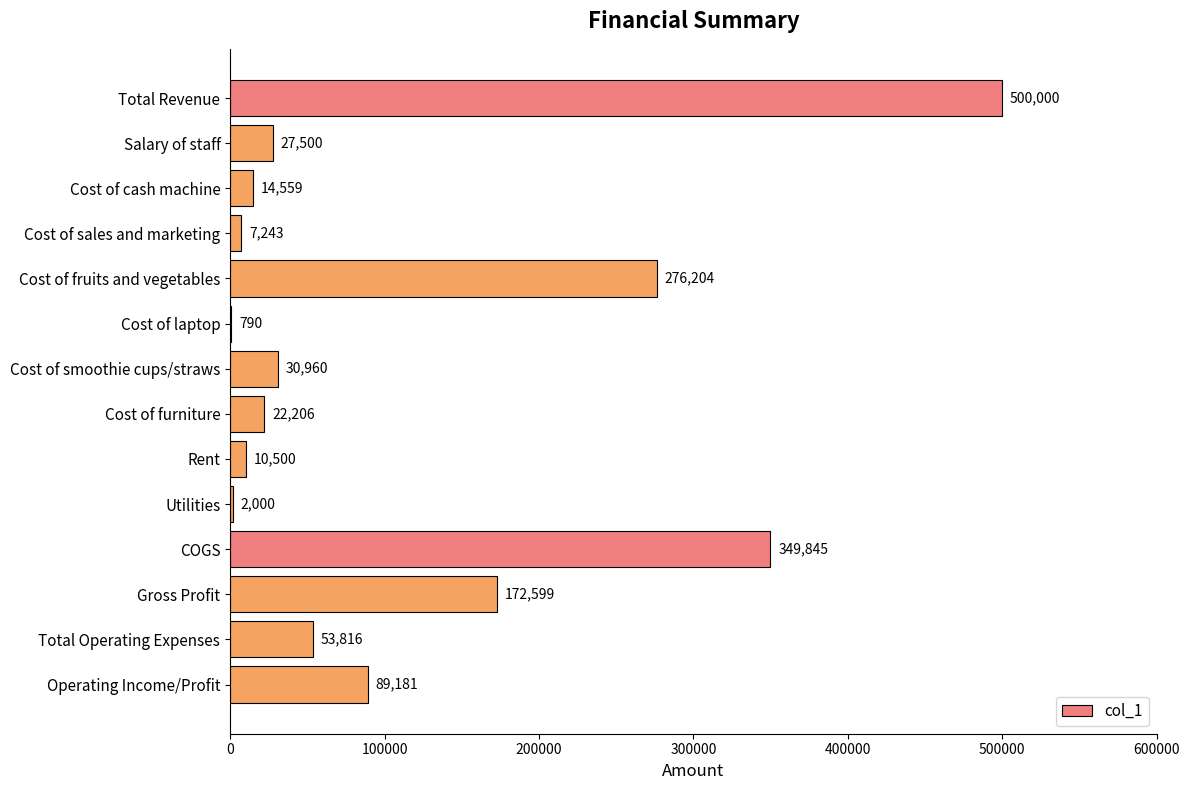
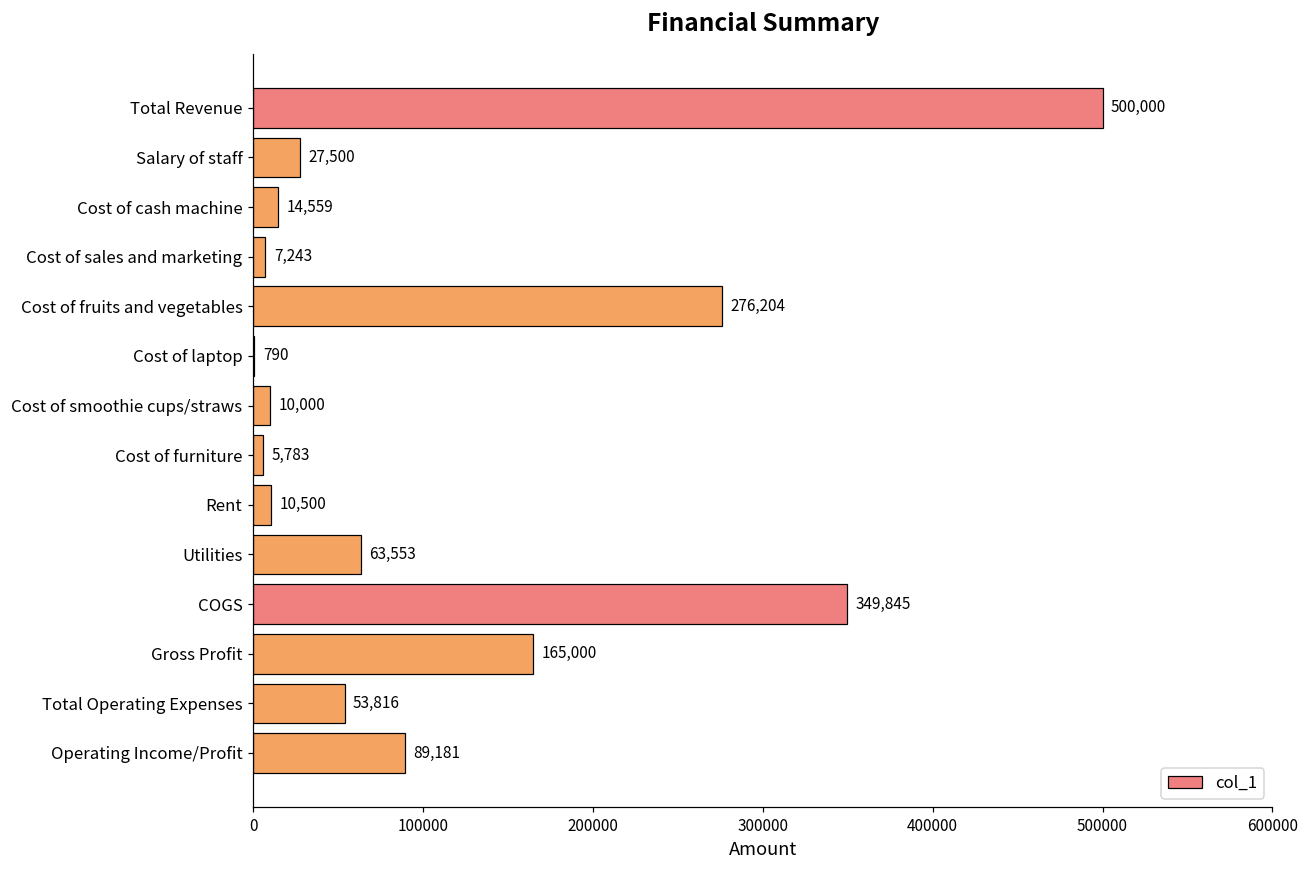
Cost of smoothie cups/straws: 30,960 -> 10,000
Cost of furniture: 22,206 -> 5,783
Utilities: 2,000 -> 63,553
Gross Profit: 172,599 -> 165,000
